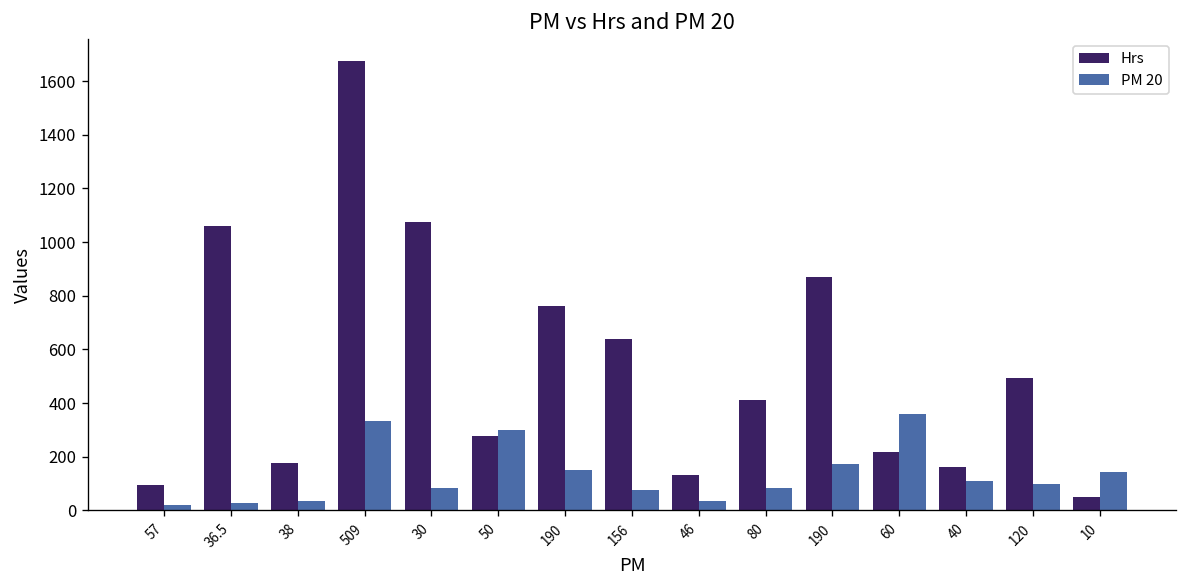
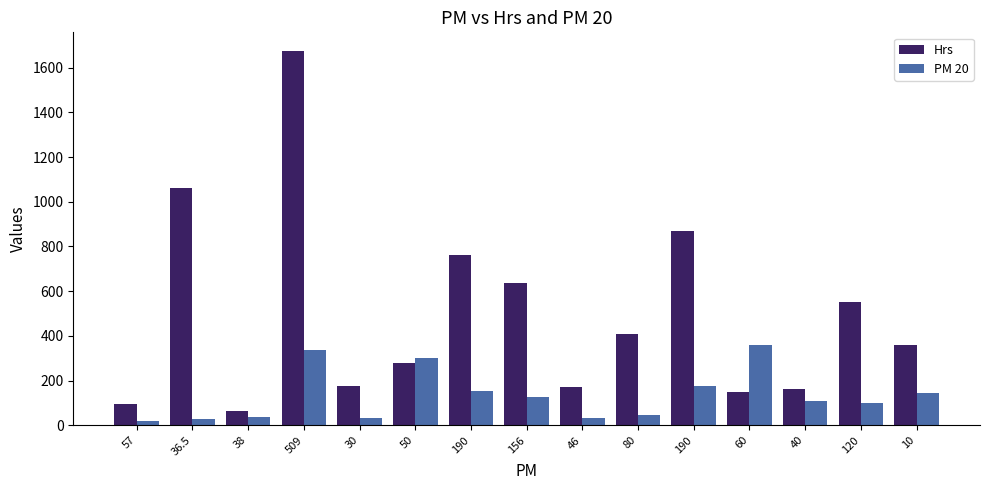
Hrs, 38: 180 -> 60
Hrs, 30: 1080 -> 170
PM 20, 30: 80 -> 30
PM 20, 156: 70 -> 130
Hrs, 46: 130 -> 170
PM 20, 80: 80 -> 50
Hrs, 60: 220 -> 150
Hrs, 120: 490 -> 550
Hrs, 10: 50 -> 360
